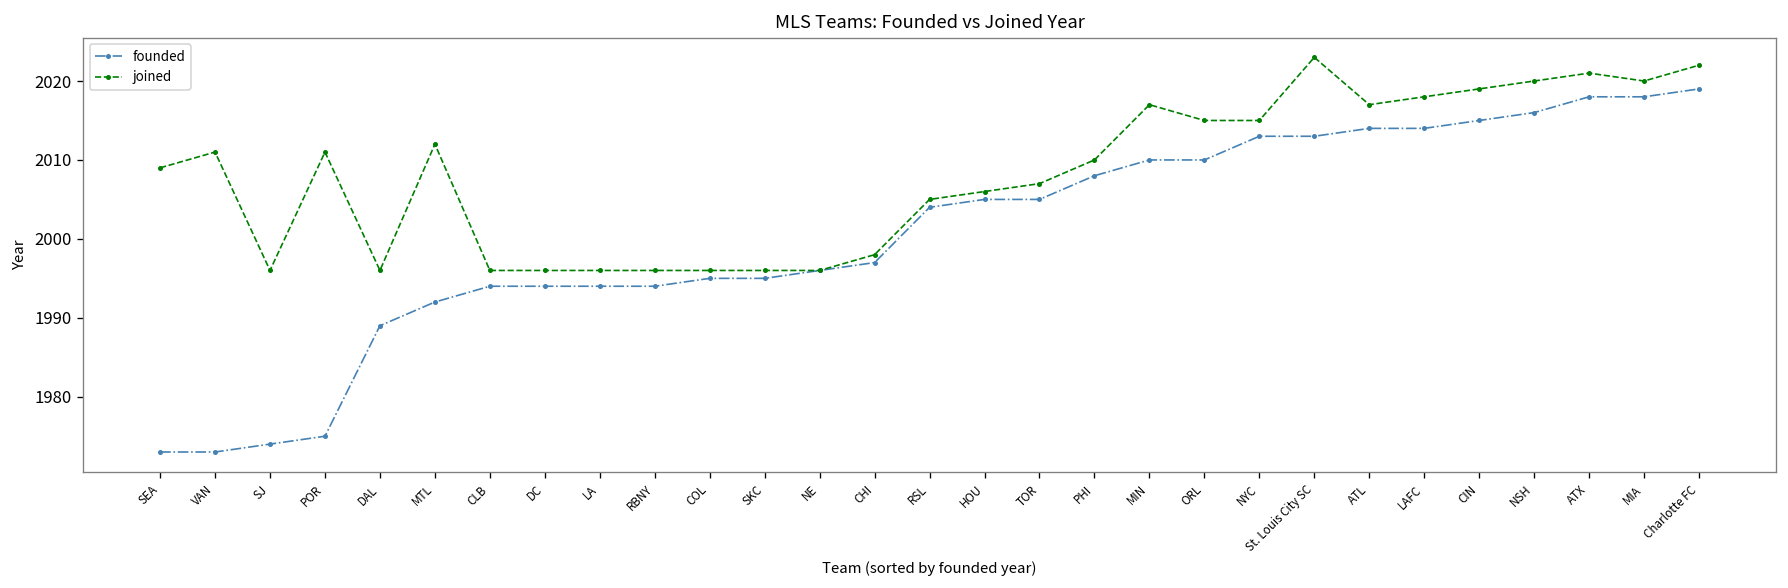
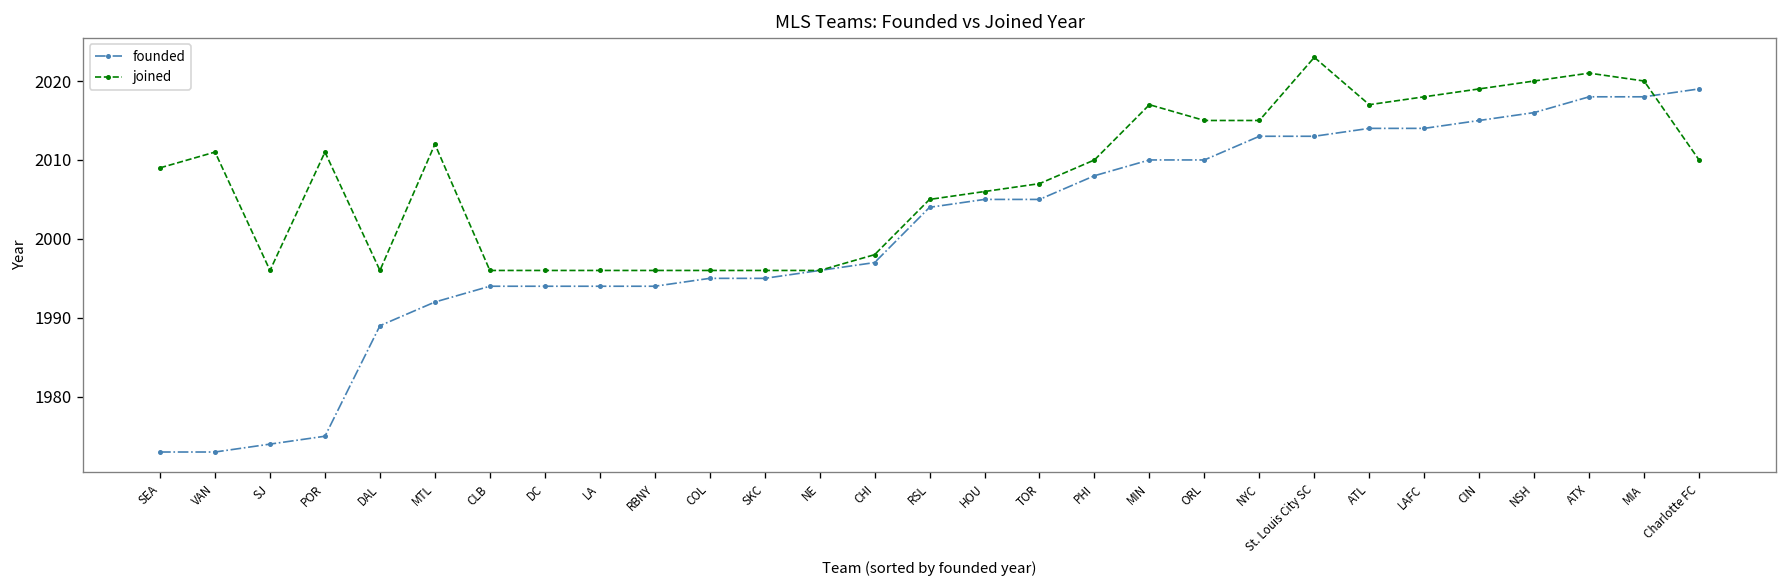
joined, Charlotte FC: 2022 -> 2010
